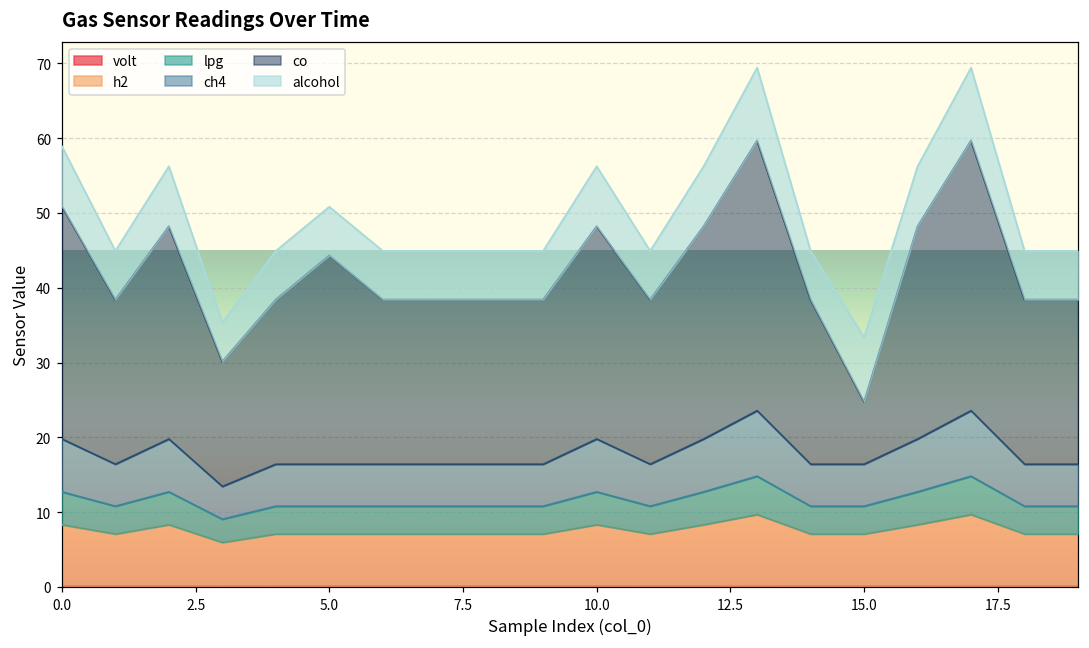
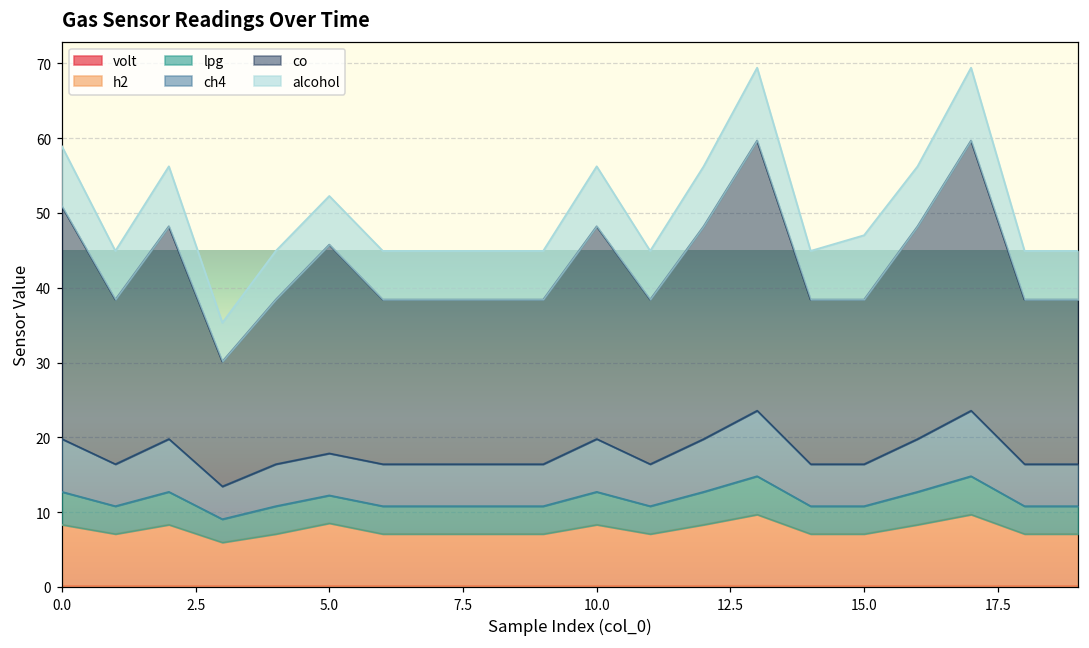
h2, 5.0: 7 -> 8
co, 15.0: 8 -> 22
